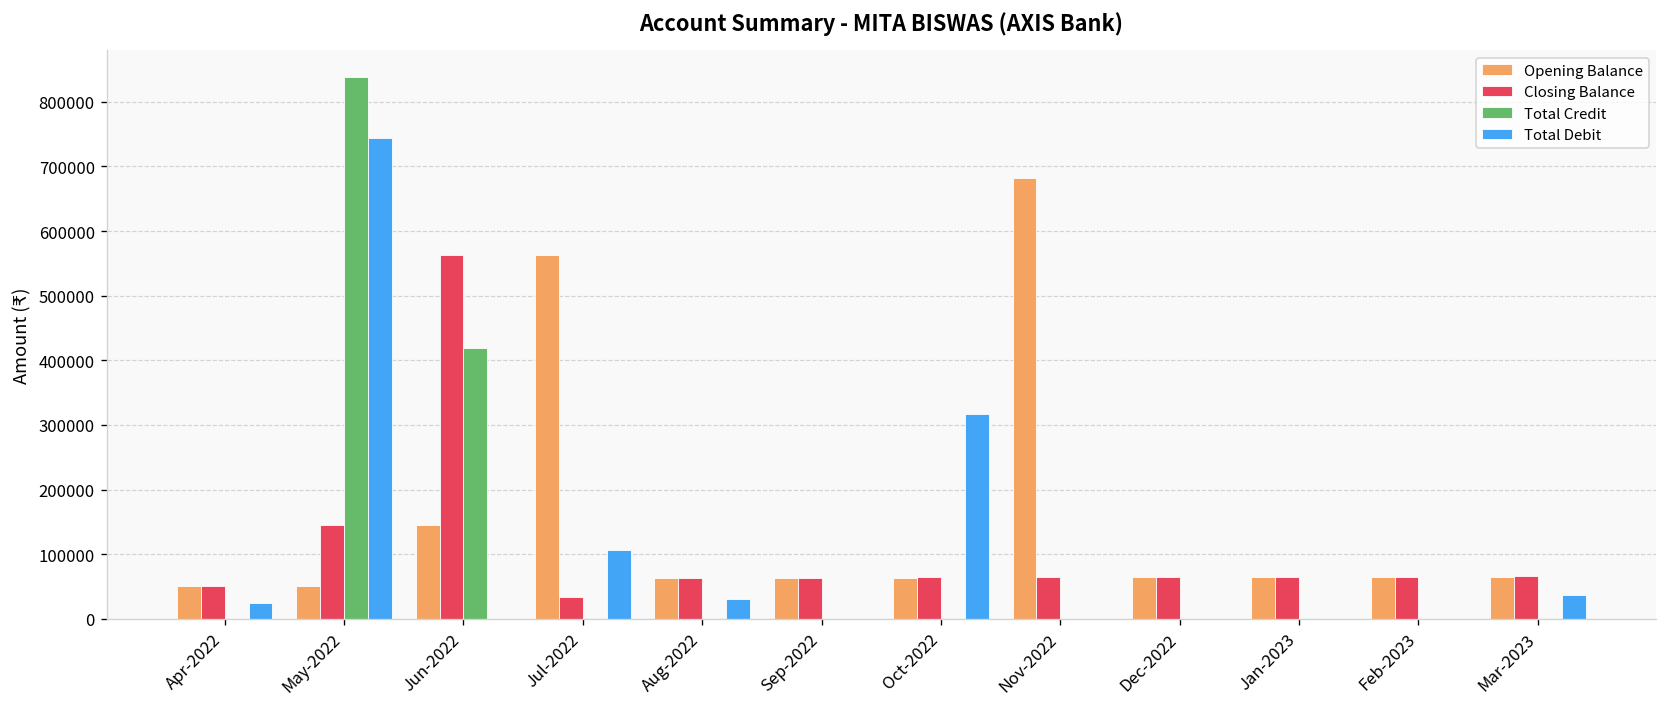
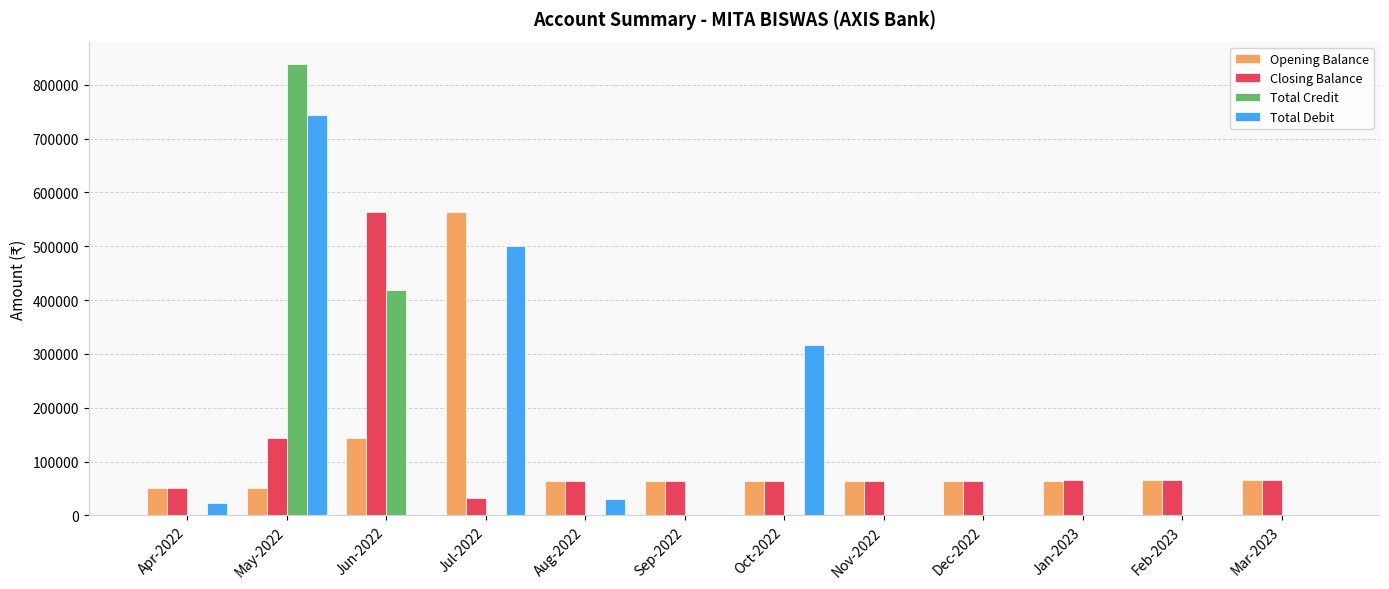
Total Debit, Jul-2022: 110000 -> 500000
Opening Balance, Nov-2022: 680000 -> 60000
Total Debit, Mar-2023: 40000 -> 0
